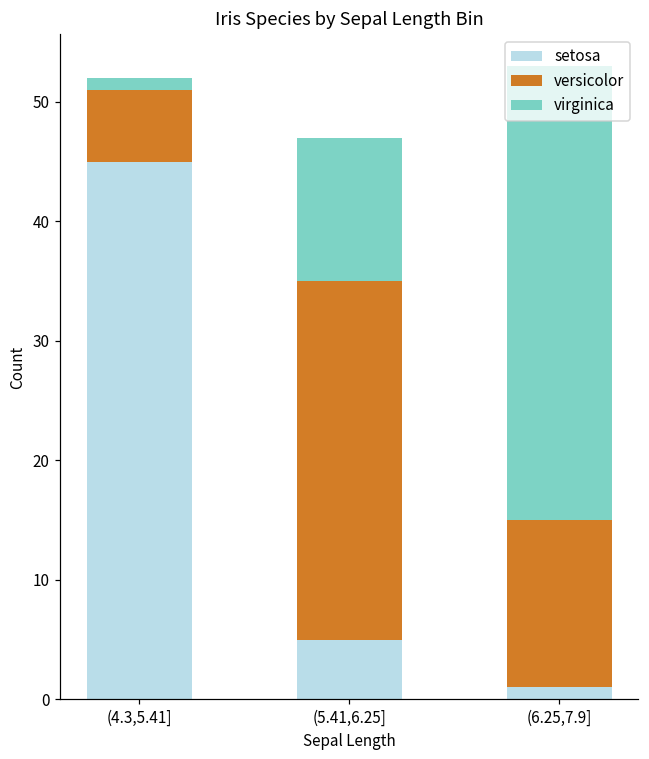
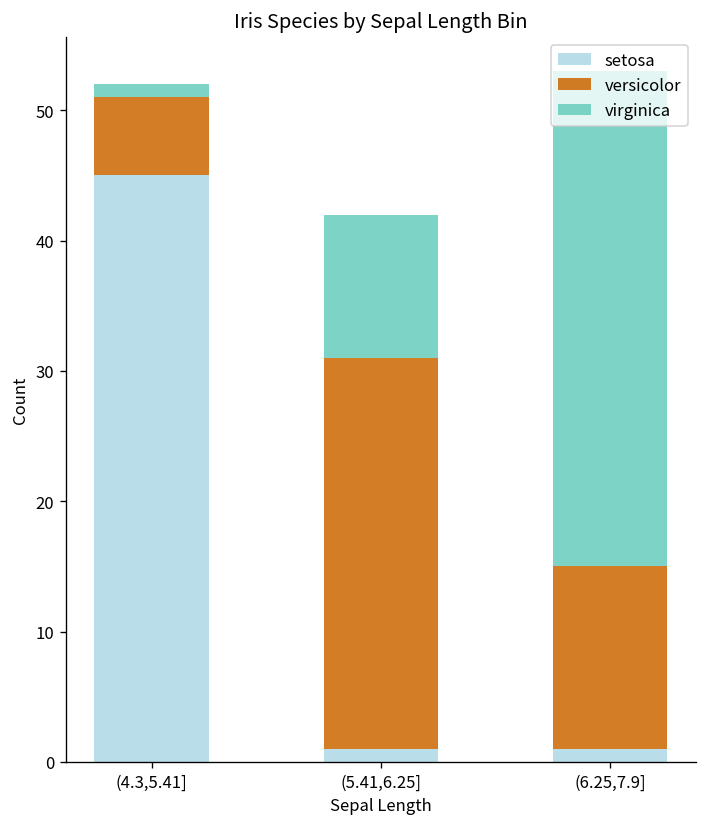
setosa, (5.41,6.25]: 5 -> 1
virginica, (5.41,6.25]: 12 -> 11
